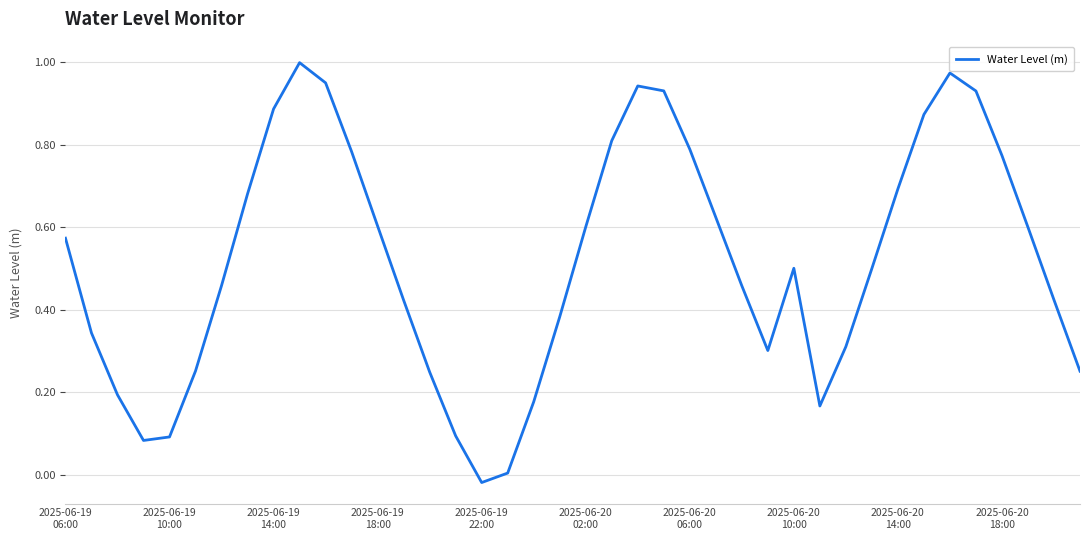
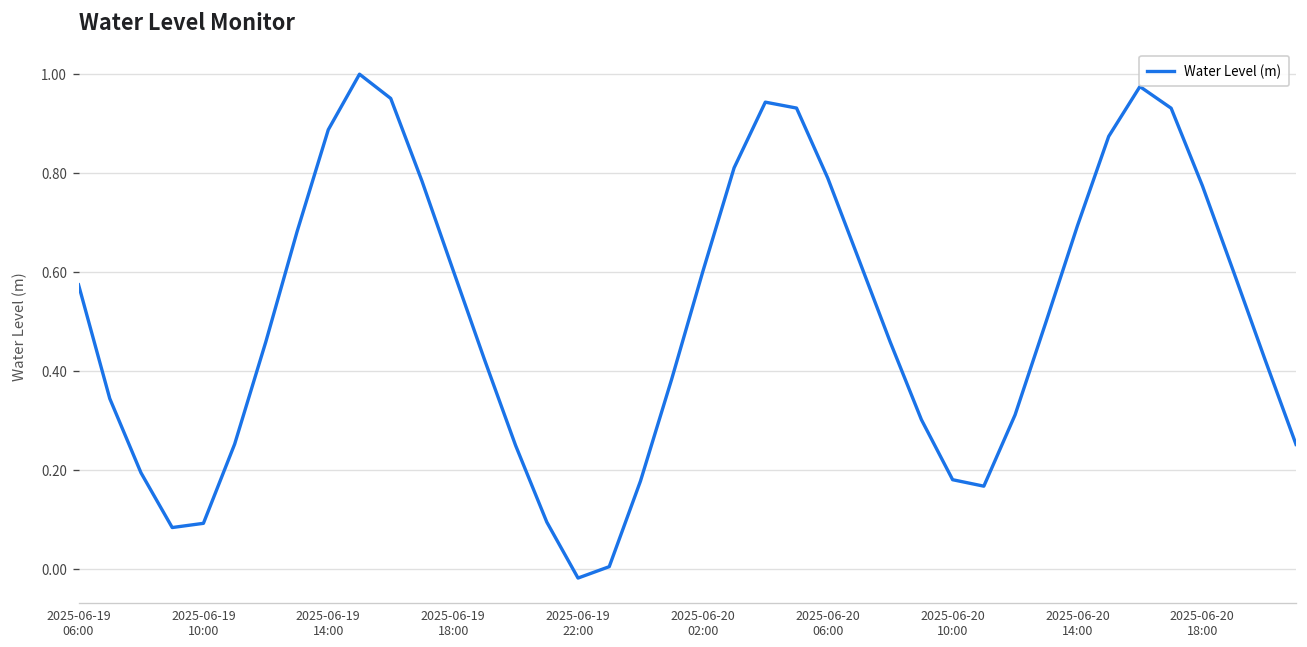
2025-06-20 10:00: 0.50 -> 0.18
